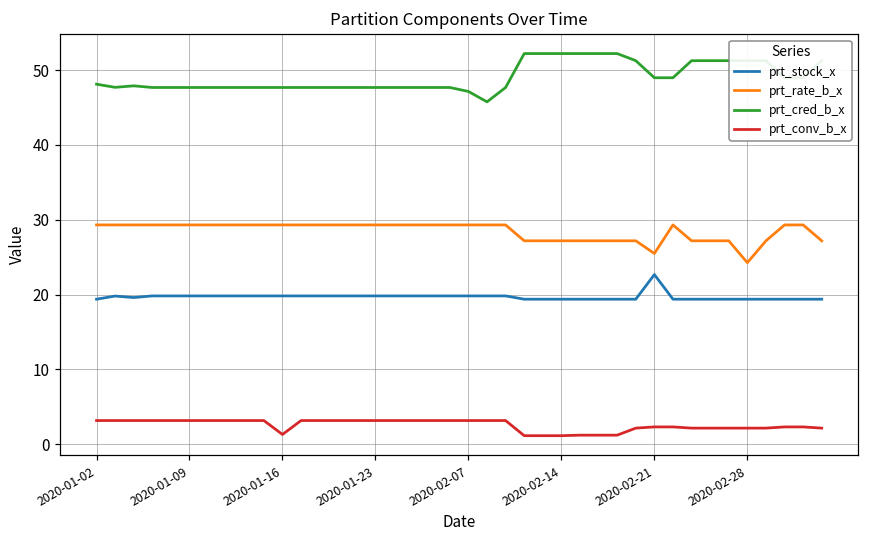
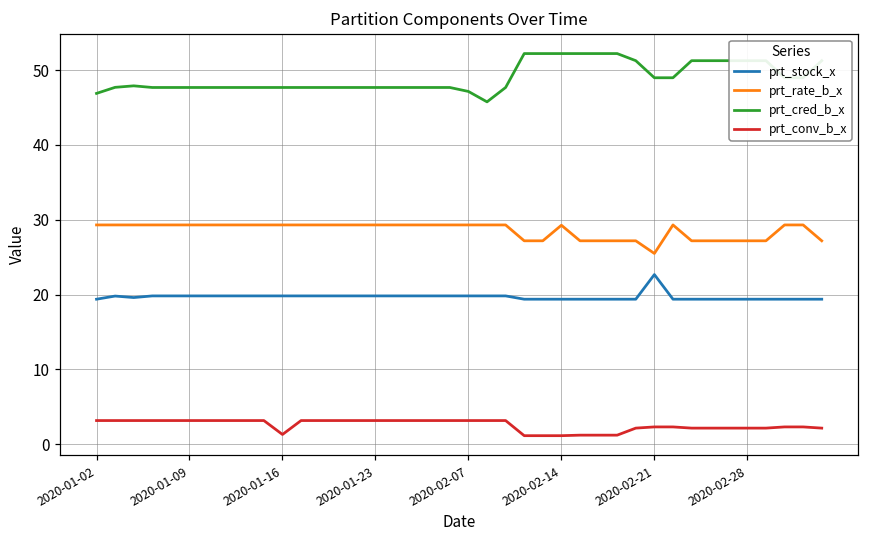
prt_cred_b_x, 2020-01-02: 48 -> 47
prt_rate_b_x, 2020-02-14: 27 -> 29
prt_rate_b_x, 2020-02-28: 24 -> 27
